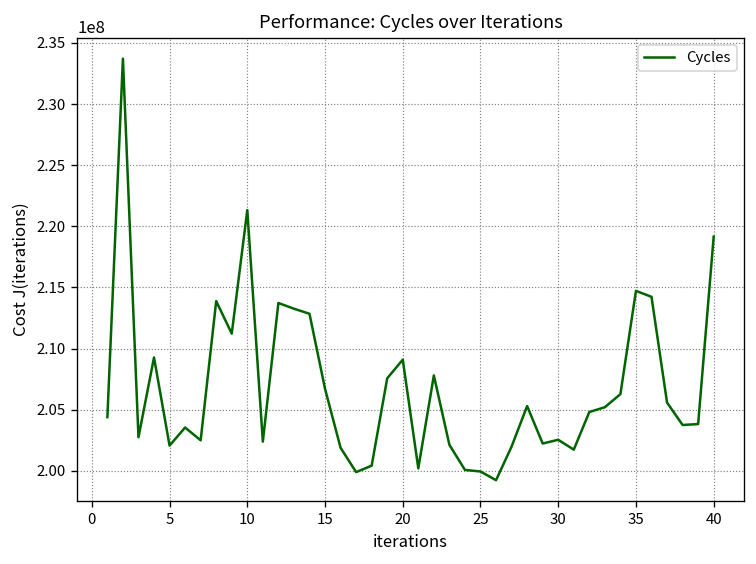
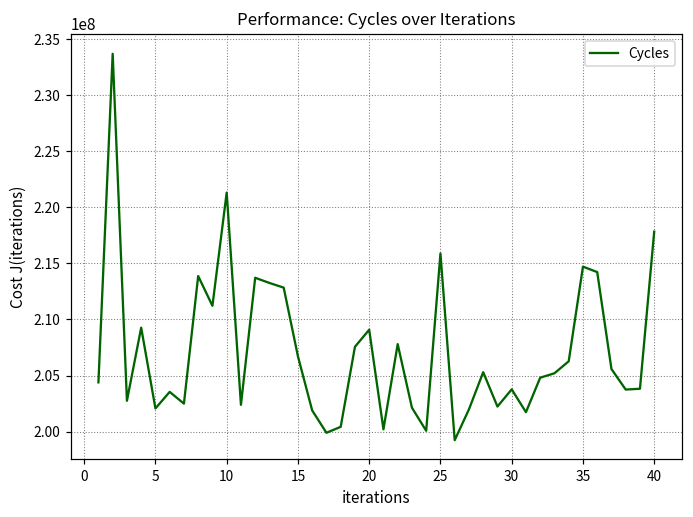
25: 199900000 -> 215900000
30: 202500000 -> 203800000
40: 219200000 -> 217800000
